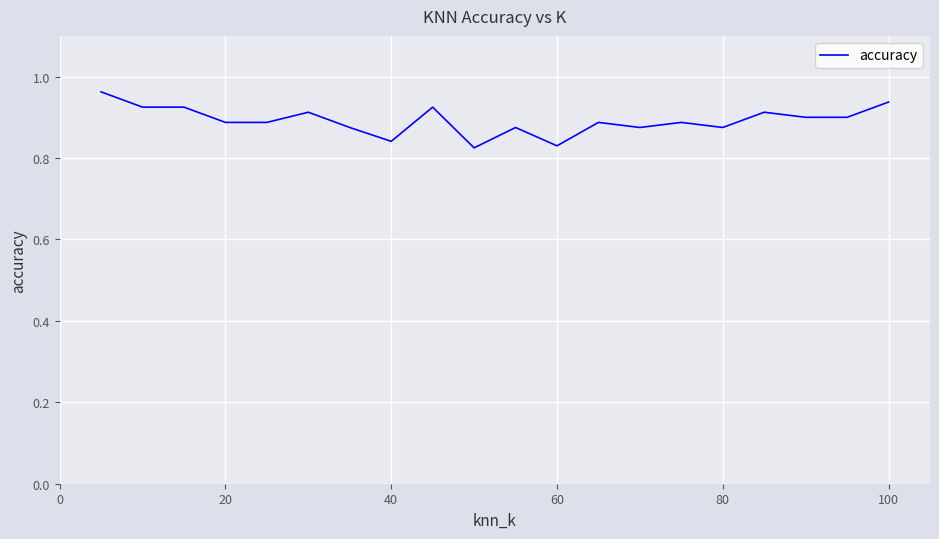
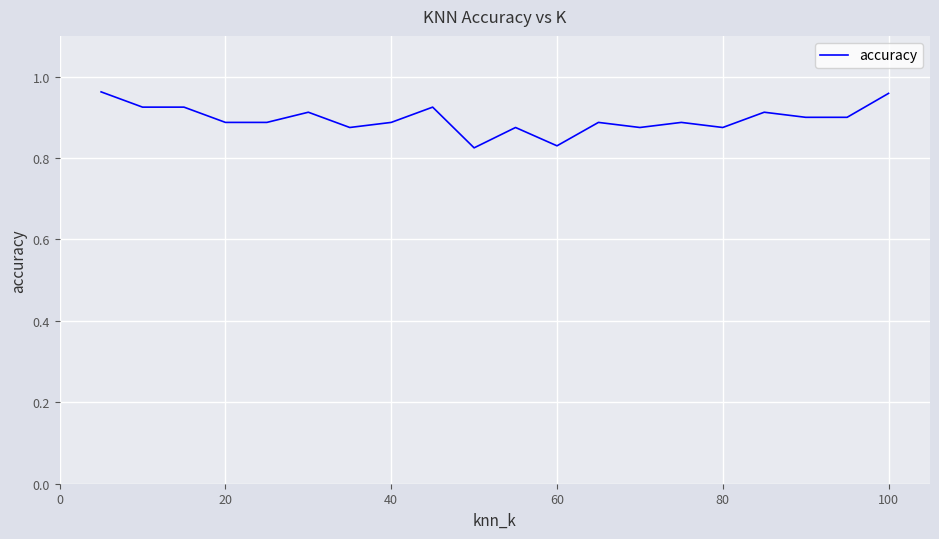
40: 0.84 -> 0.89
100: 0.94 -> 0.96
